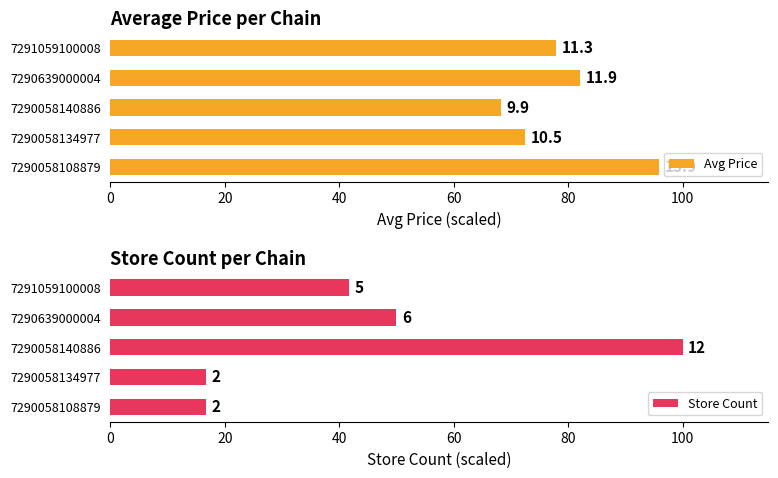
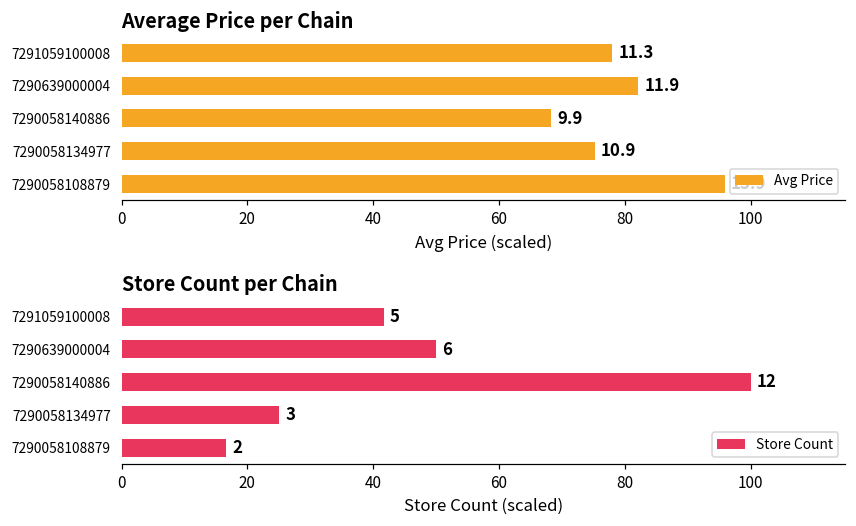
Average Price per Chain, 7290058134977: 10.5 -> 10.9
Store Count per Chain, 7290058134977: 2 -> 3
